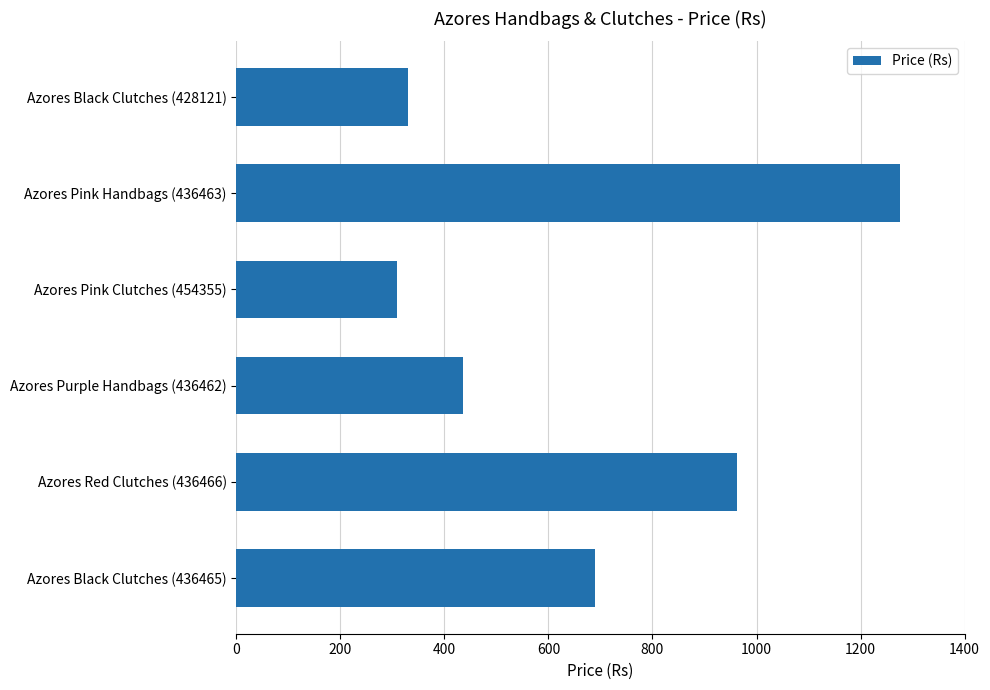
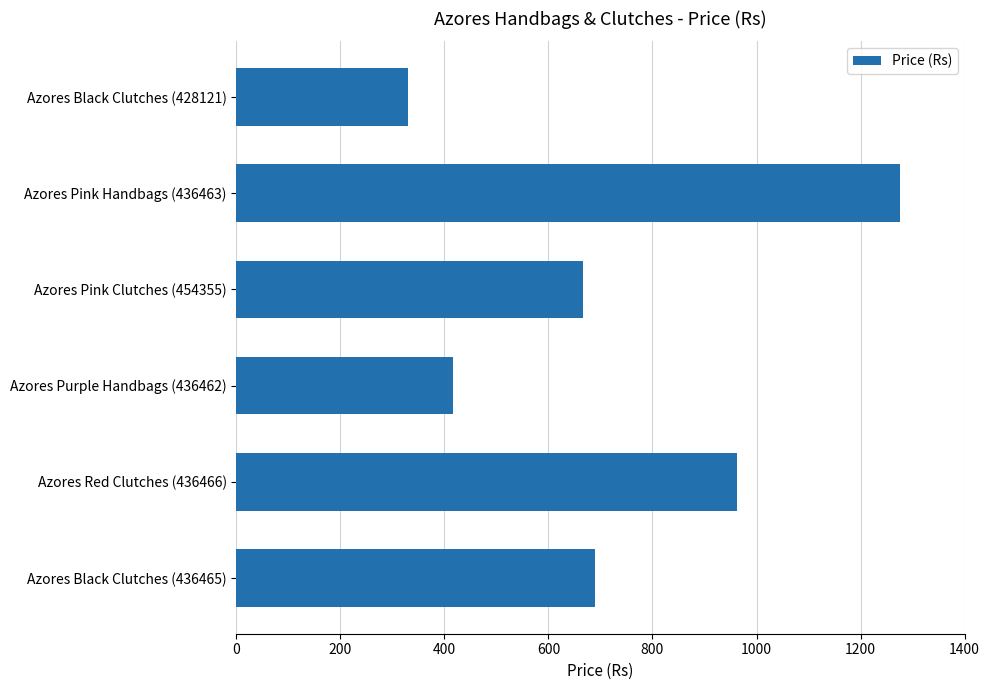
Azores Pink Clutches (454355): 310 -> 670
Azores Purple Handbags (436462): 440 -> 420
